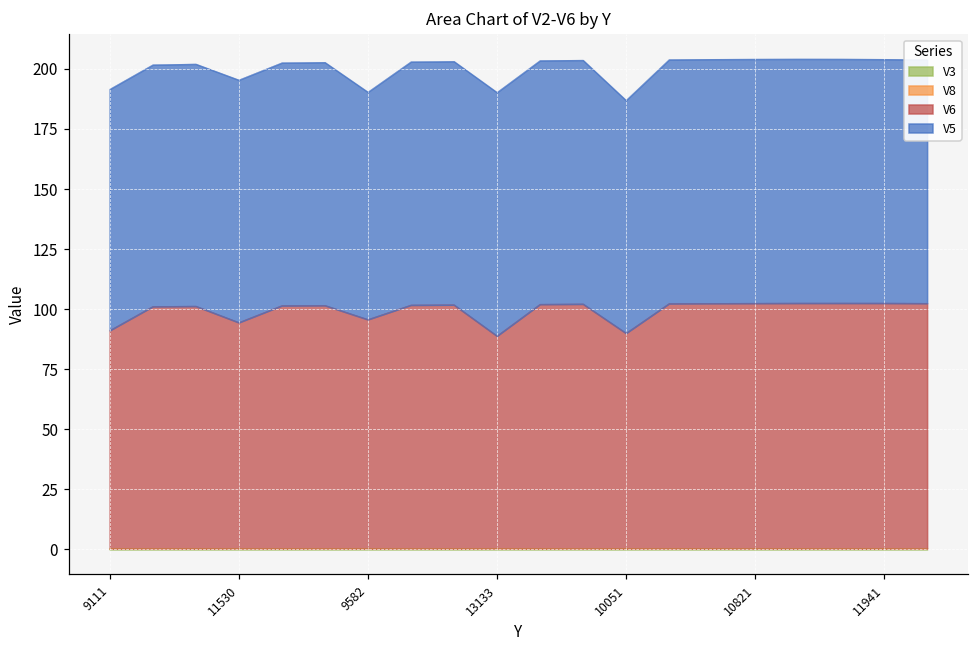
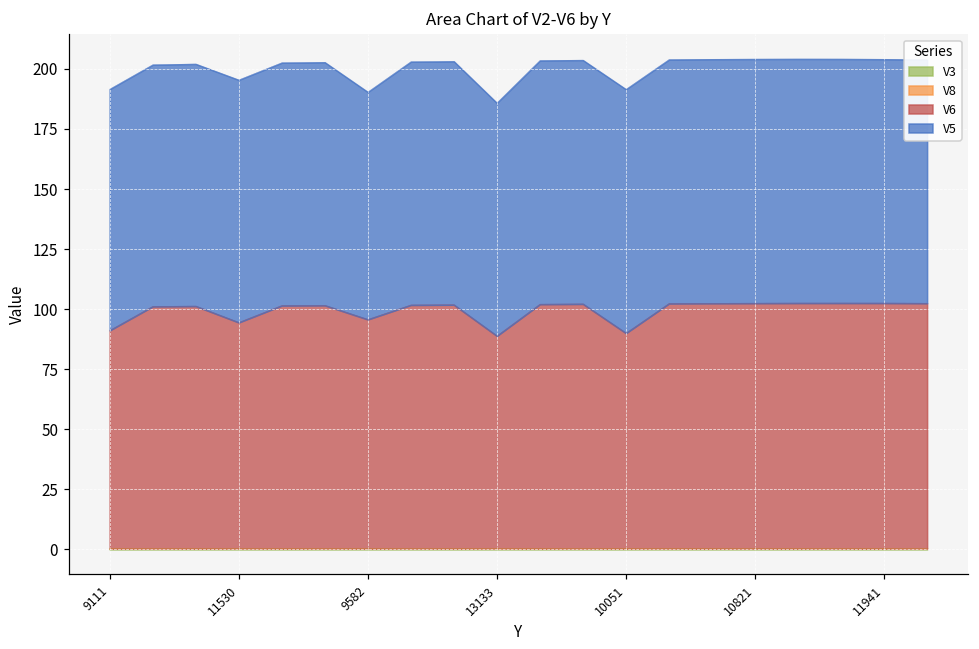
V5, 13133: 101 -> 97
V5, 10051: 97 -> 101
